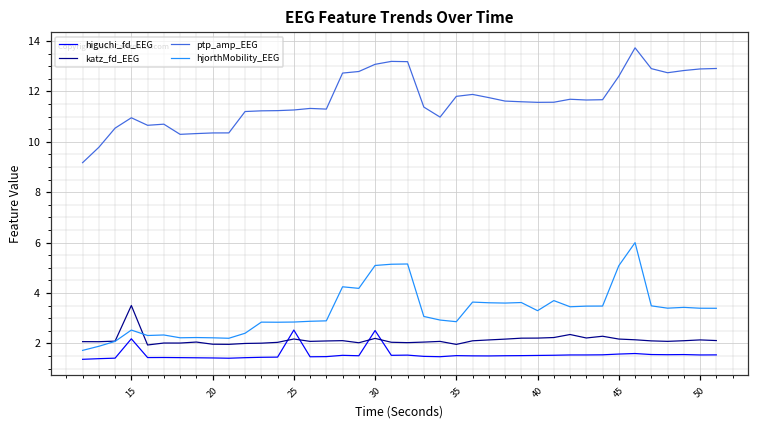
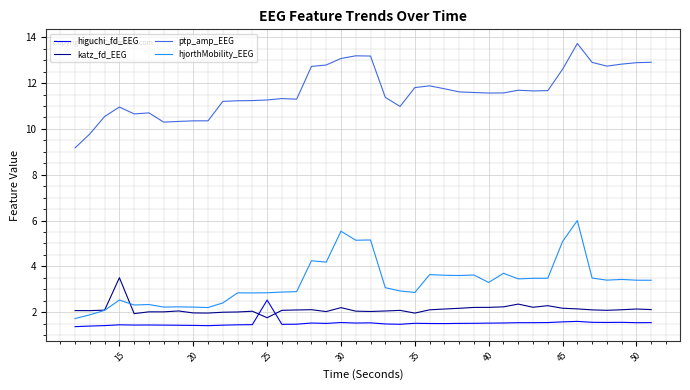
higuchi_fd_EEG, 15: 2.2 -> 1.4
katz_fd_EEG, 25: 2.2 -> 1.8
higuchi_fd_EEG, 30: 2.5 -> 1.5
hjorthMobility_EEG, 30: 5.1 -> 5.5
